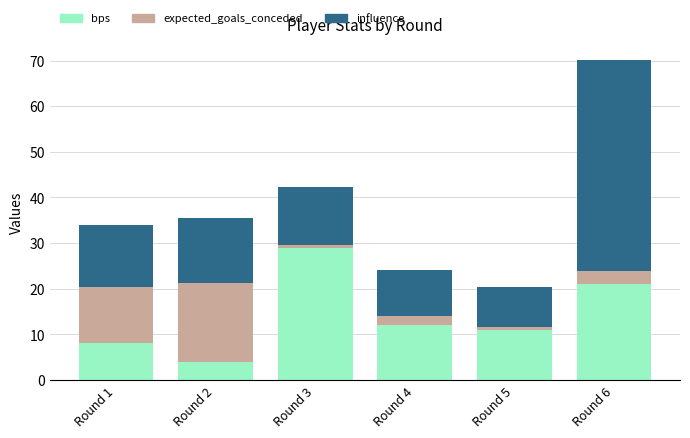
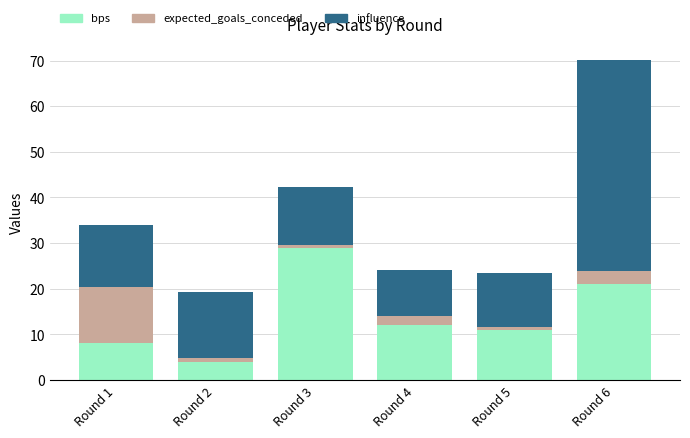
expected_goals_conceded, Round 2: 17 -> 1
influence, Round 5: 9 -> 12
